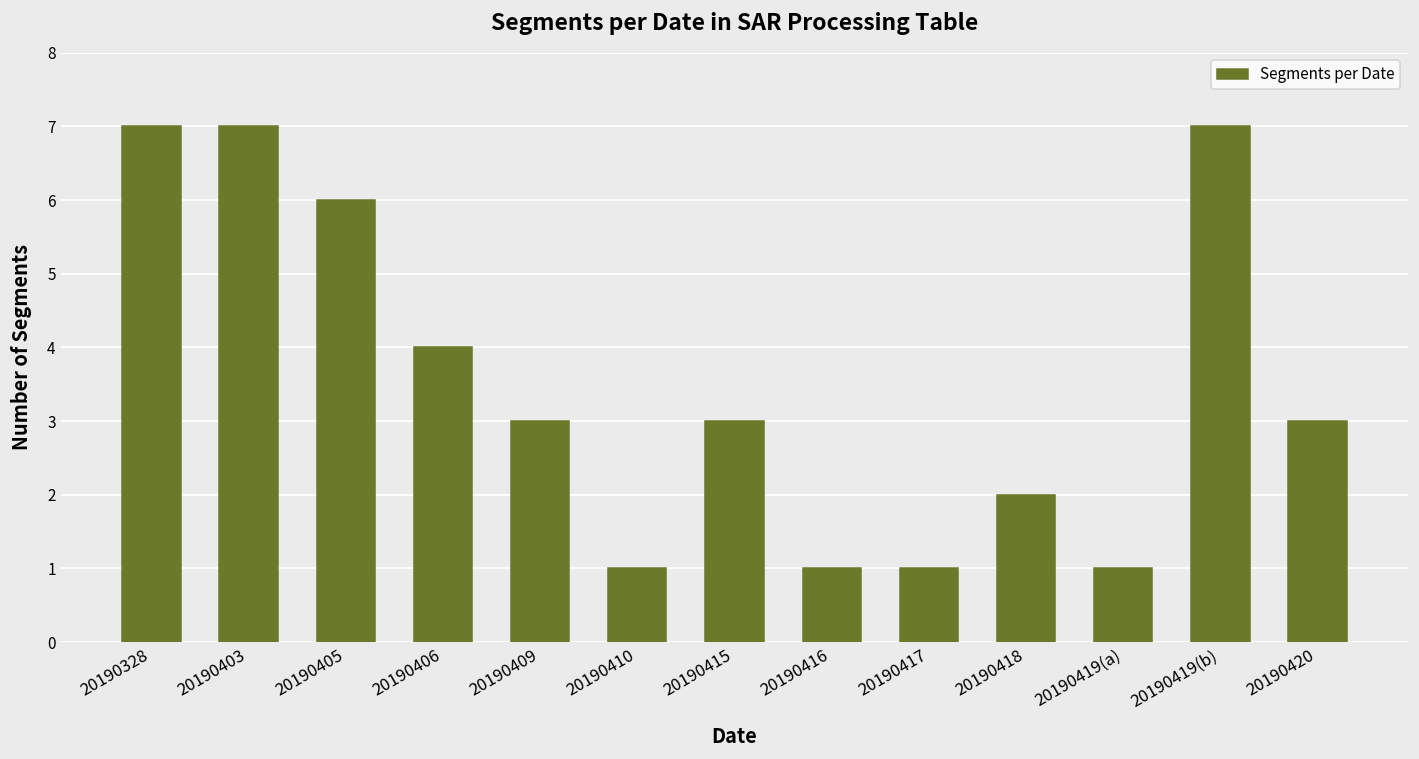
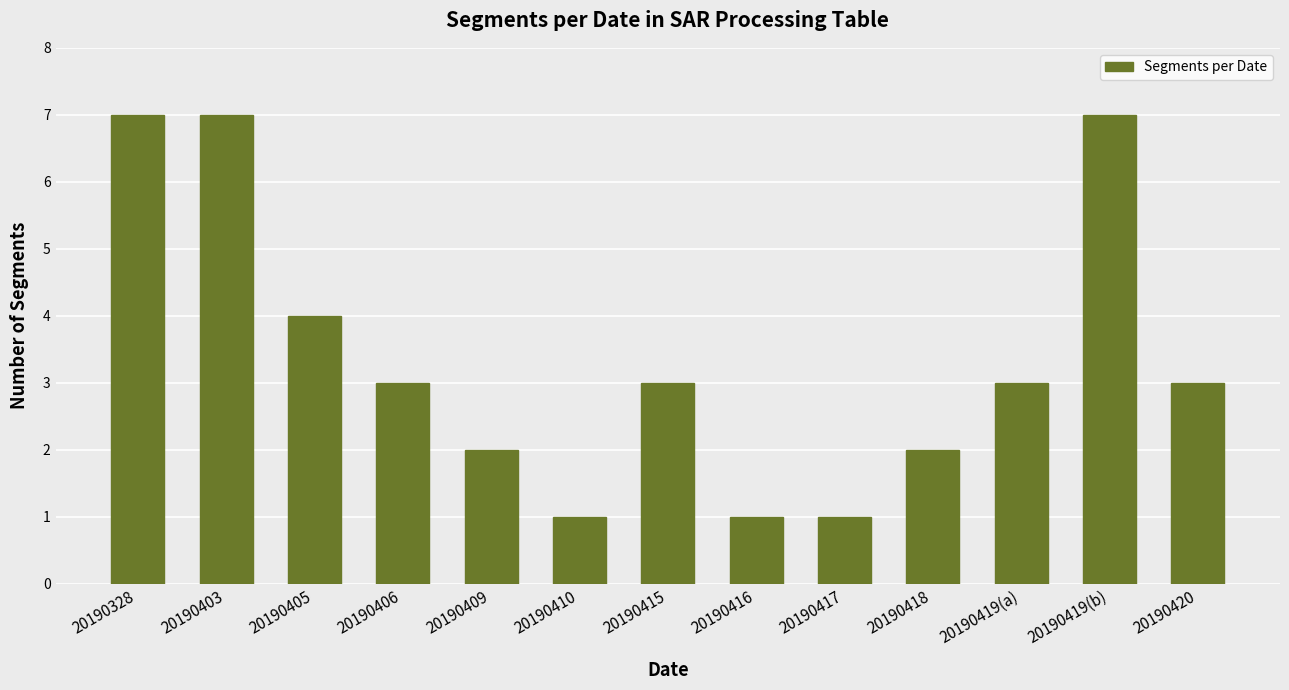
20190405: 6 -> 4
20190406: 4 -> 3
20190409: 3 -> 2
20190419(a): 1 -> 3
